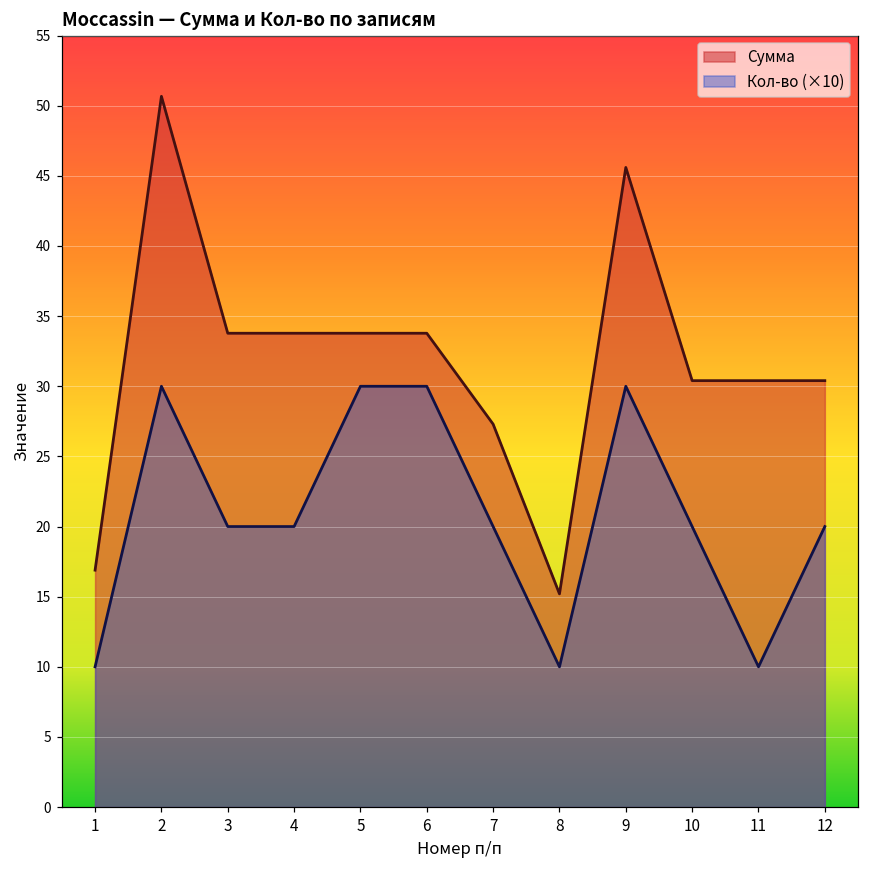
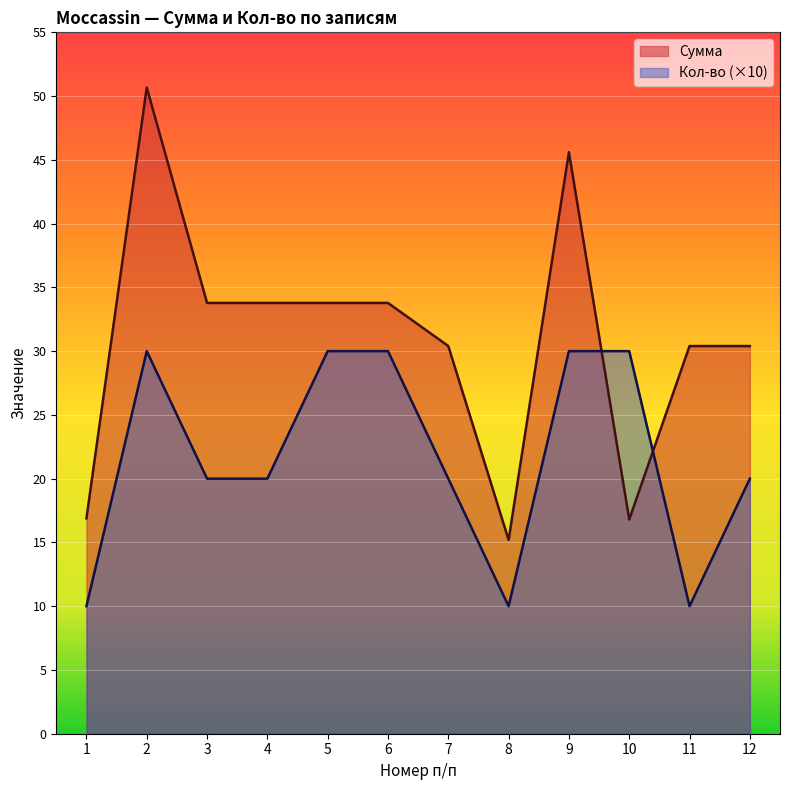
Сумма, 7: 27.3 -> 30.4
Сумма, 10: 30.4 -> 16.8
Кол-во (×10), 10: 20.0 -> 30.0
